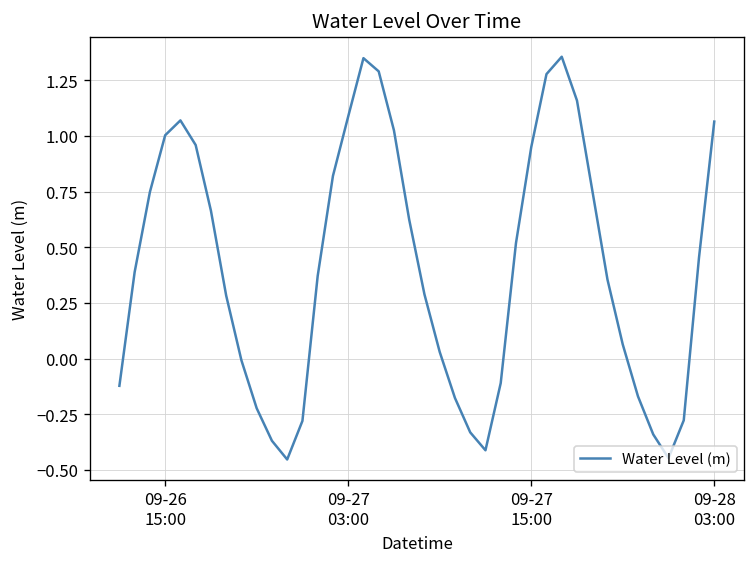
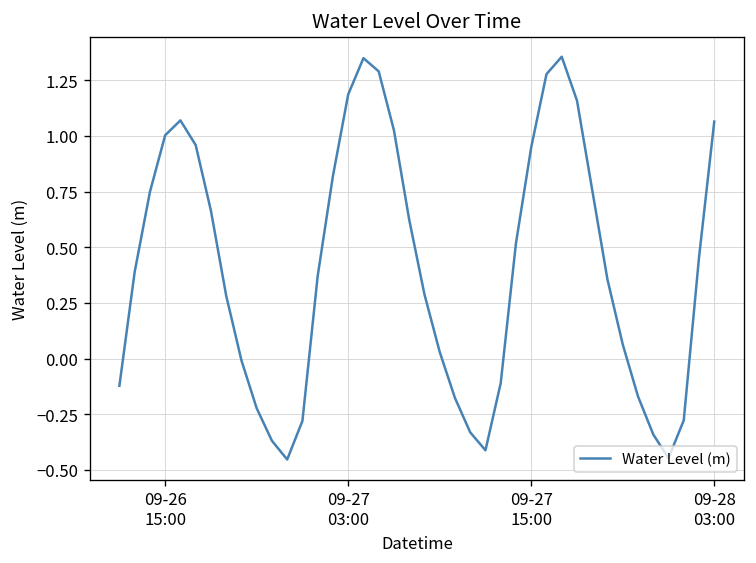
09-27 03:00: 1.09 -> 1.19
